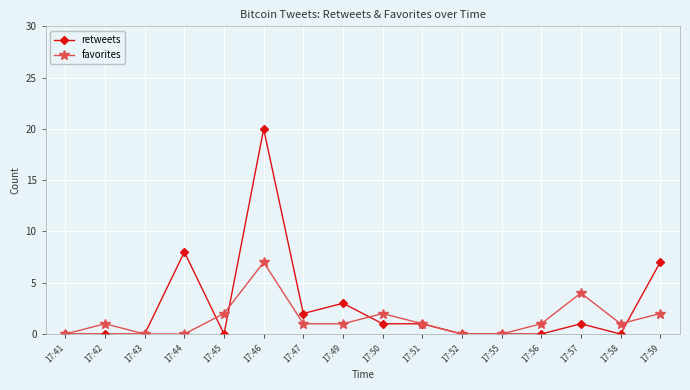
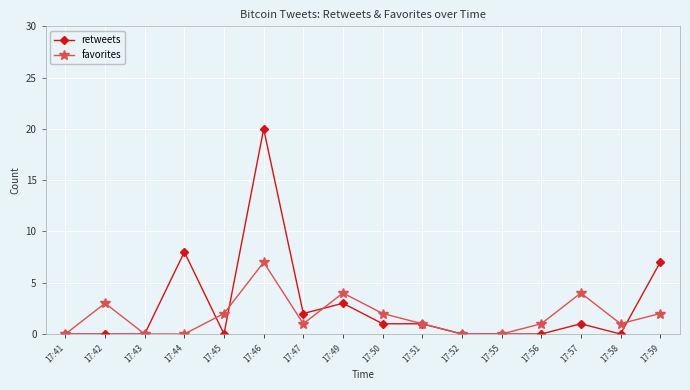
favorites, 17:42: 1 -> 3
favorites, 17:49: 1 -> 4
